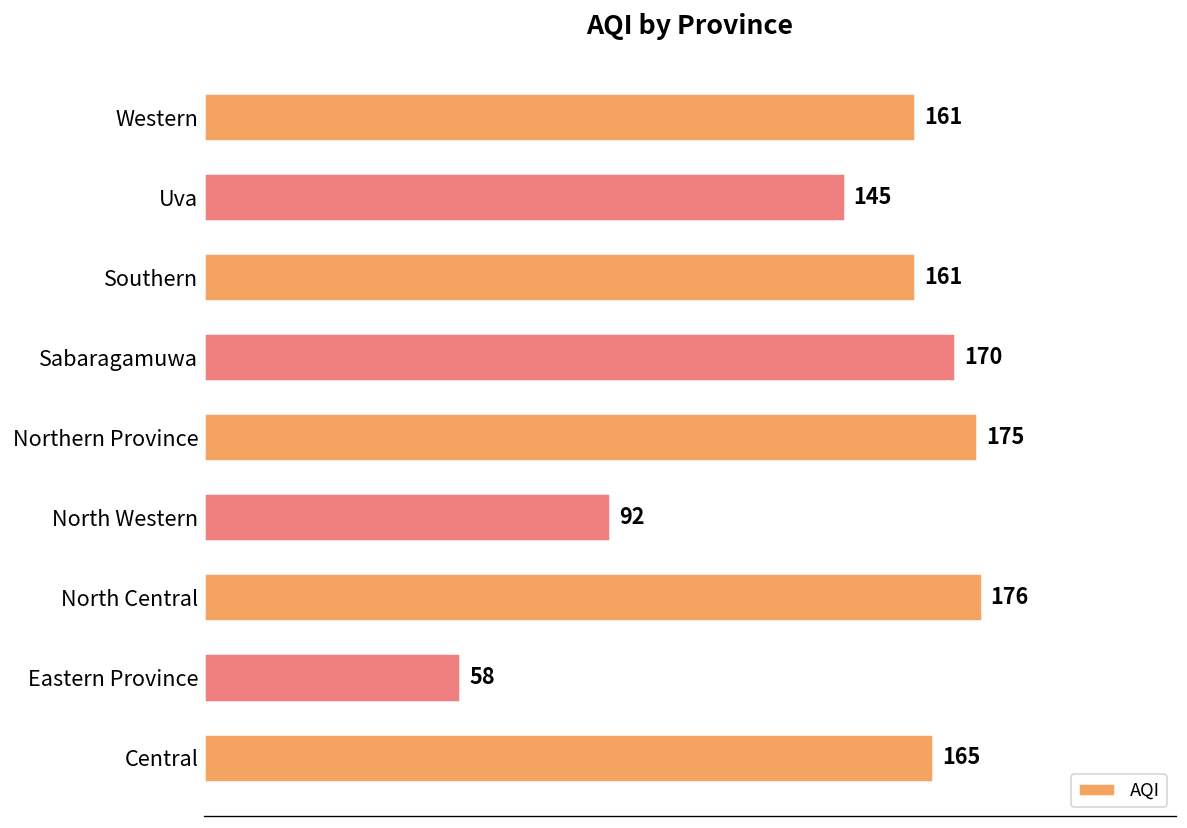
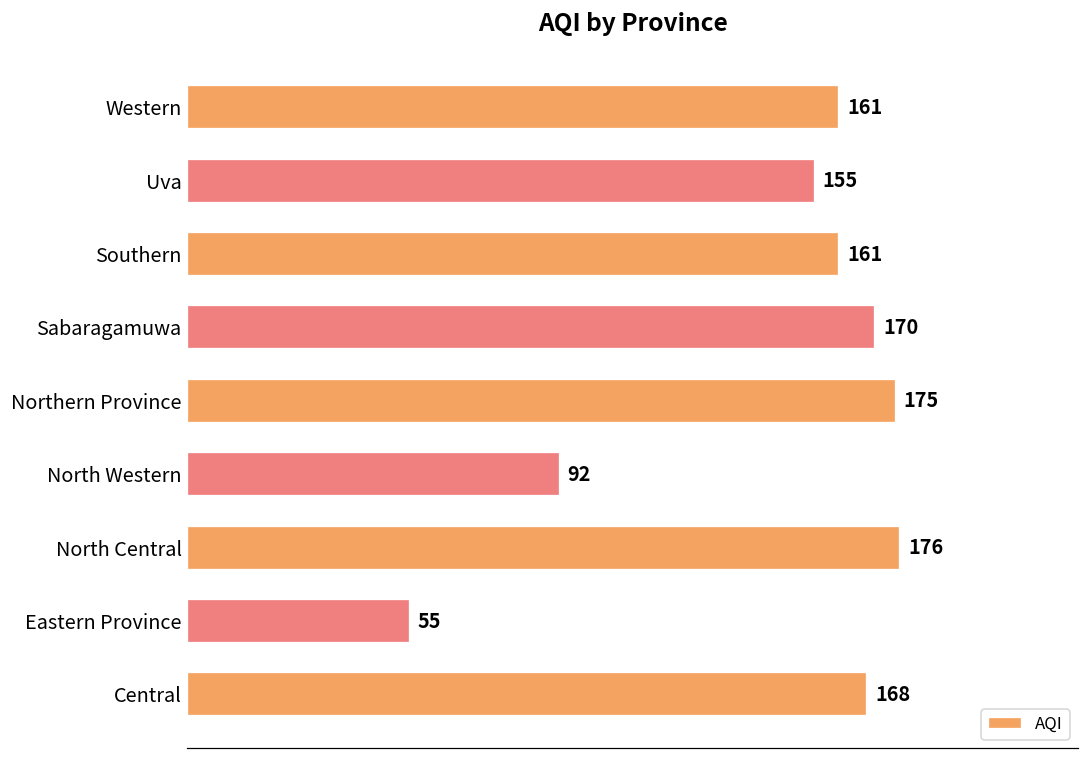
Uva: 145 -> 155
Eastern Province: 58 -> 55
Central: 165 -> 168
